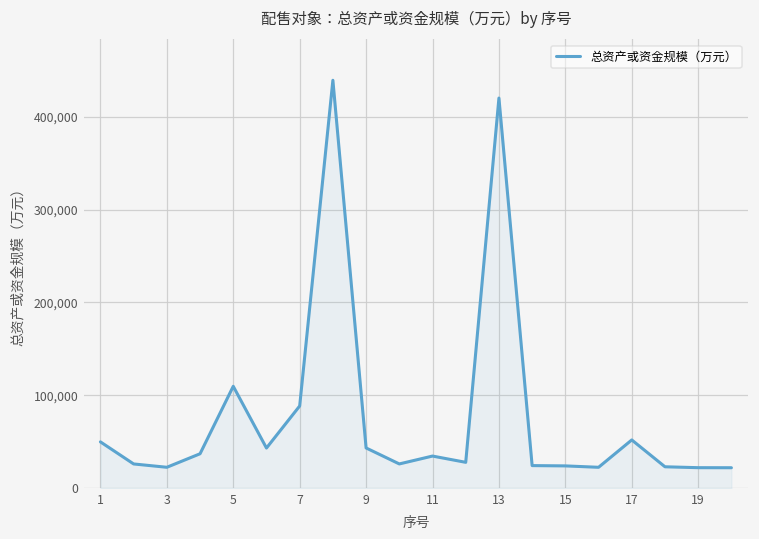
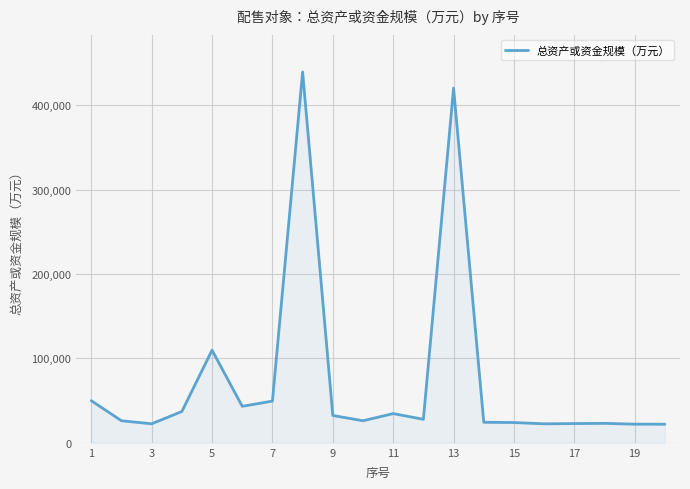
7: 90,000 -> 50,000
9: 40,000 -> 30,000
17: 50,000 -> 20,000
